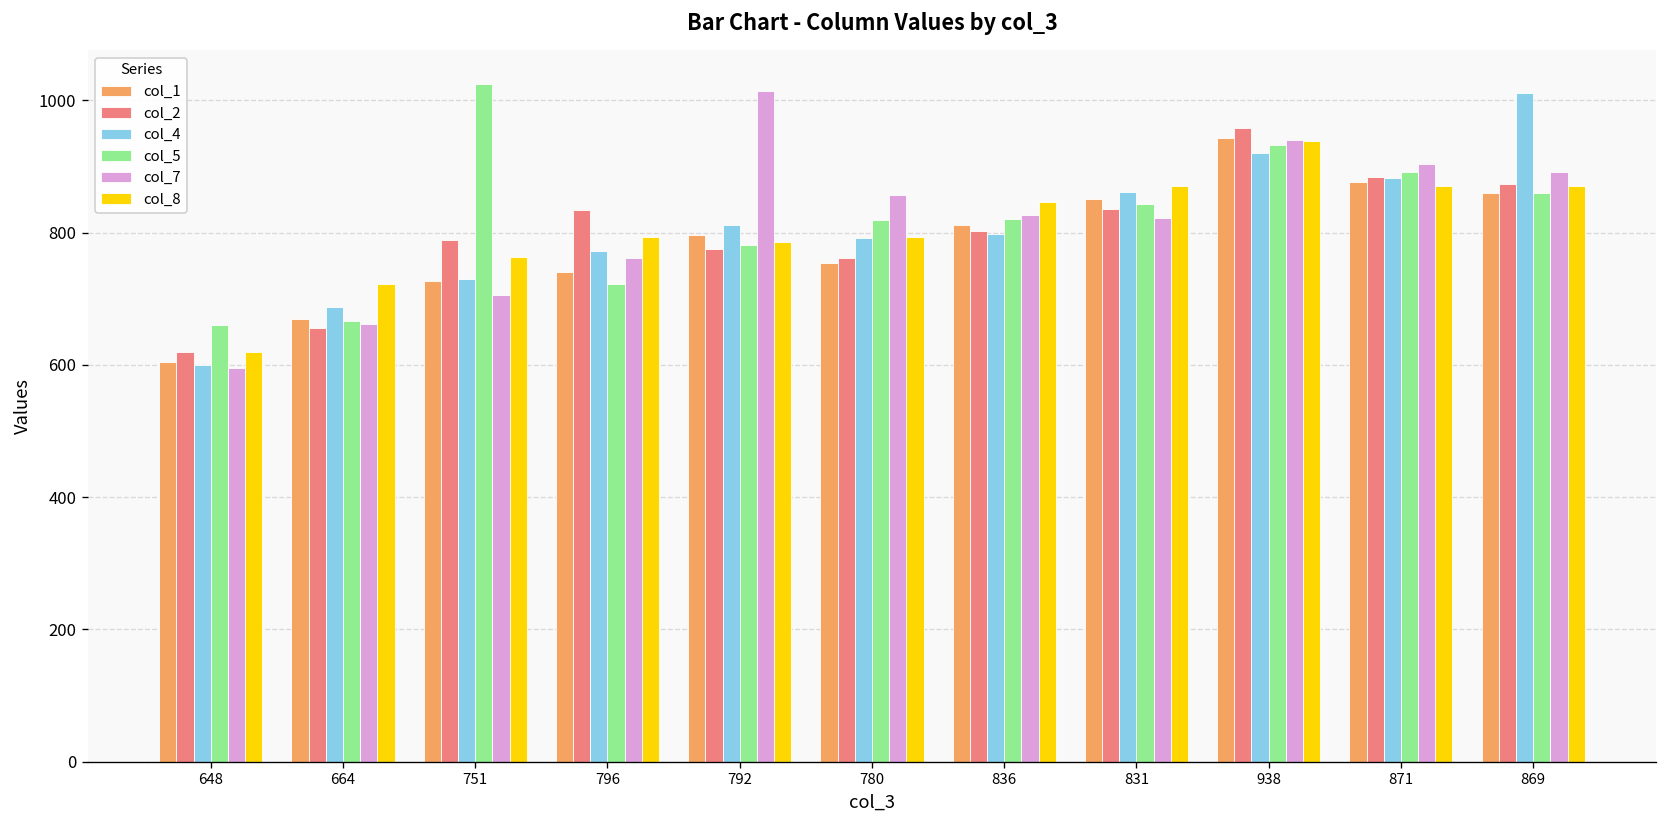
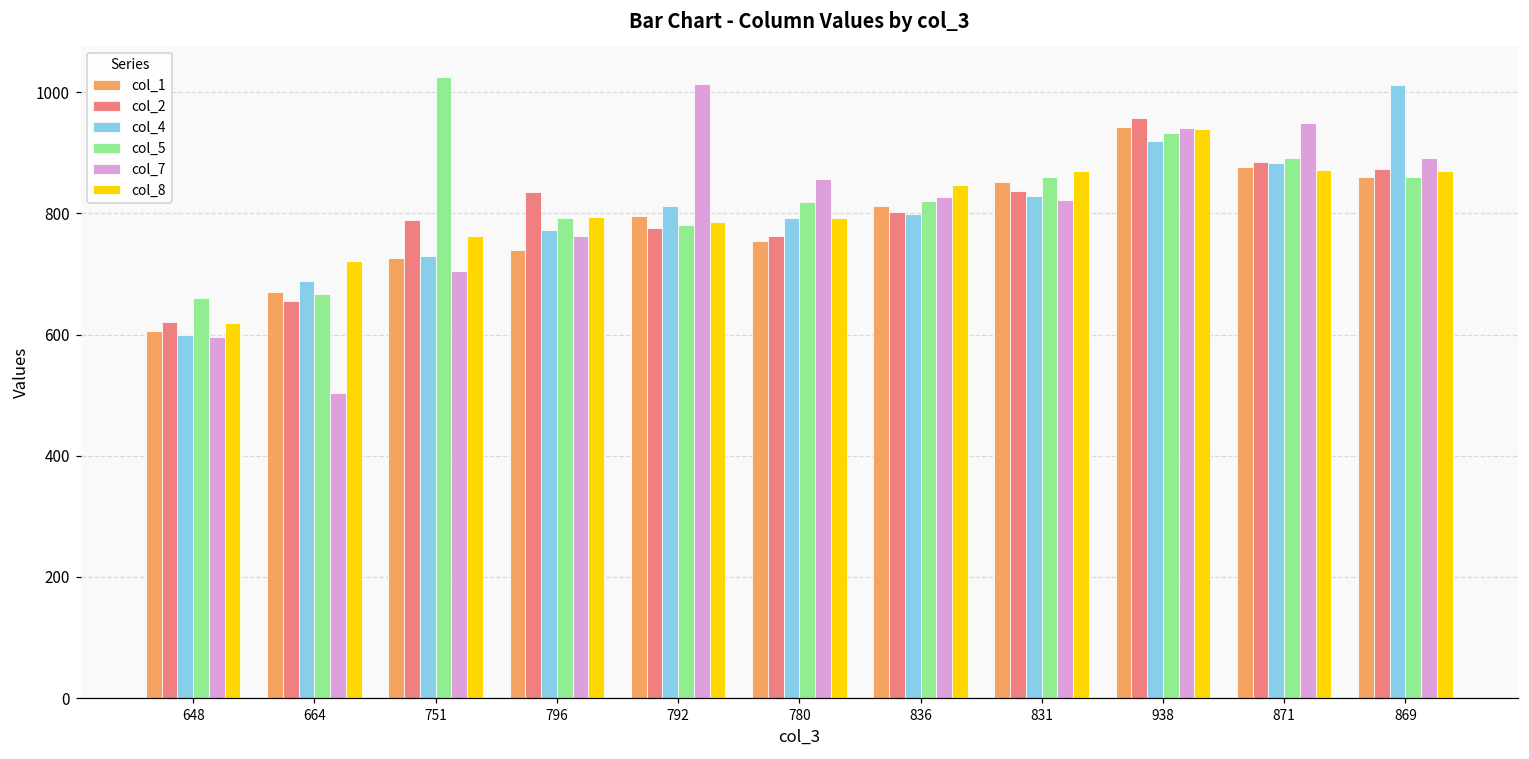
col_7, 664: 660 -> 500
col_5, 796: 720 -> 790
col_4, 831: 860 -> 830
col_5, 831: 840 -> 860
col_7, 871: 900 -> 950
